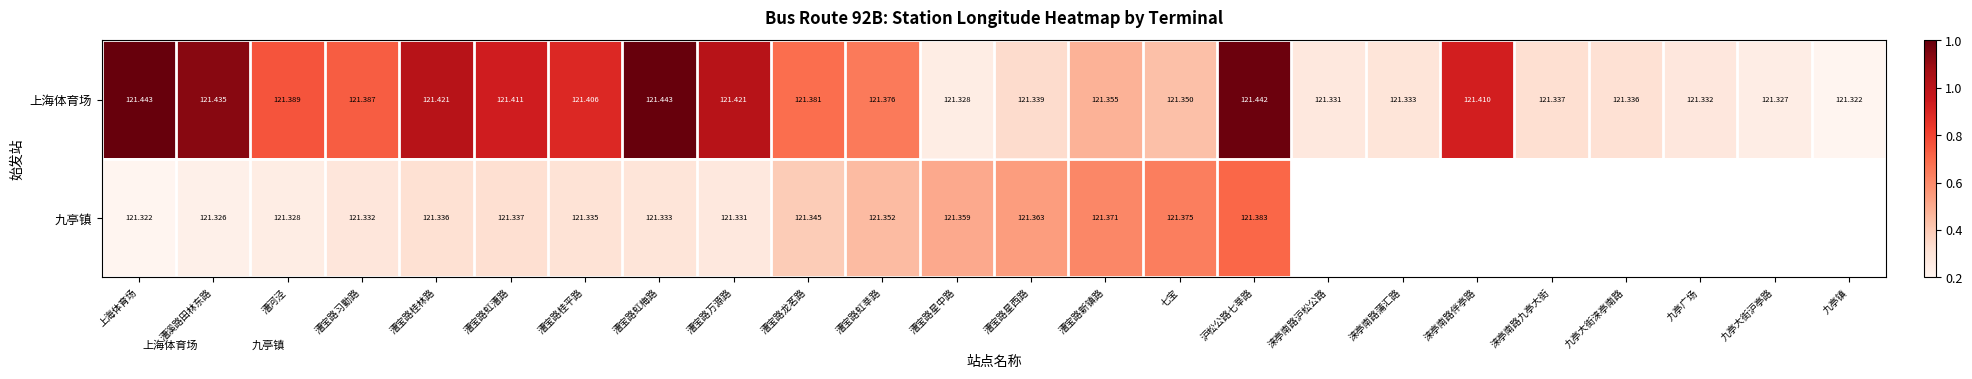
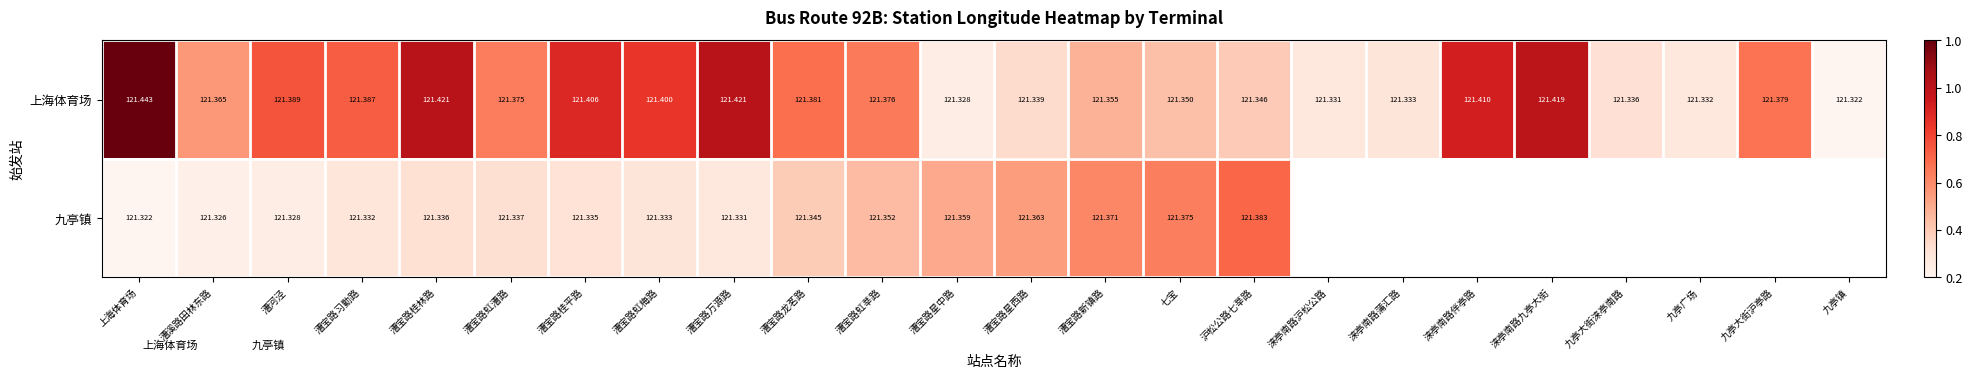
上海体育场, 漕溪路田林东路: 121.435 -> 121.365
上海体育场, 漕宝路虹漕路: 121.411 -> 121.375
上海体育场, 漕宝路虹梅路: 121.443 -> 121.400
上海体育场, 沪松公路七莘路: 121.442 -> 121.346
上海体育场, 涞亭南路九亭大街: 121.337 -> 121.419
上海体育场, 九亭大街沪亭路: 121.327 -> 121.379
